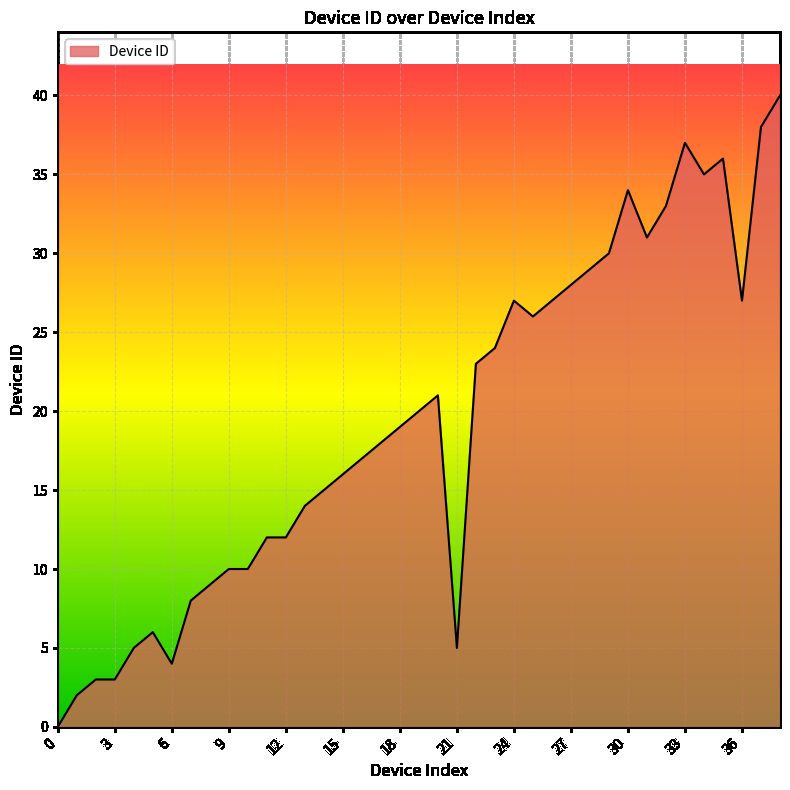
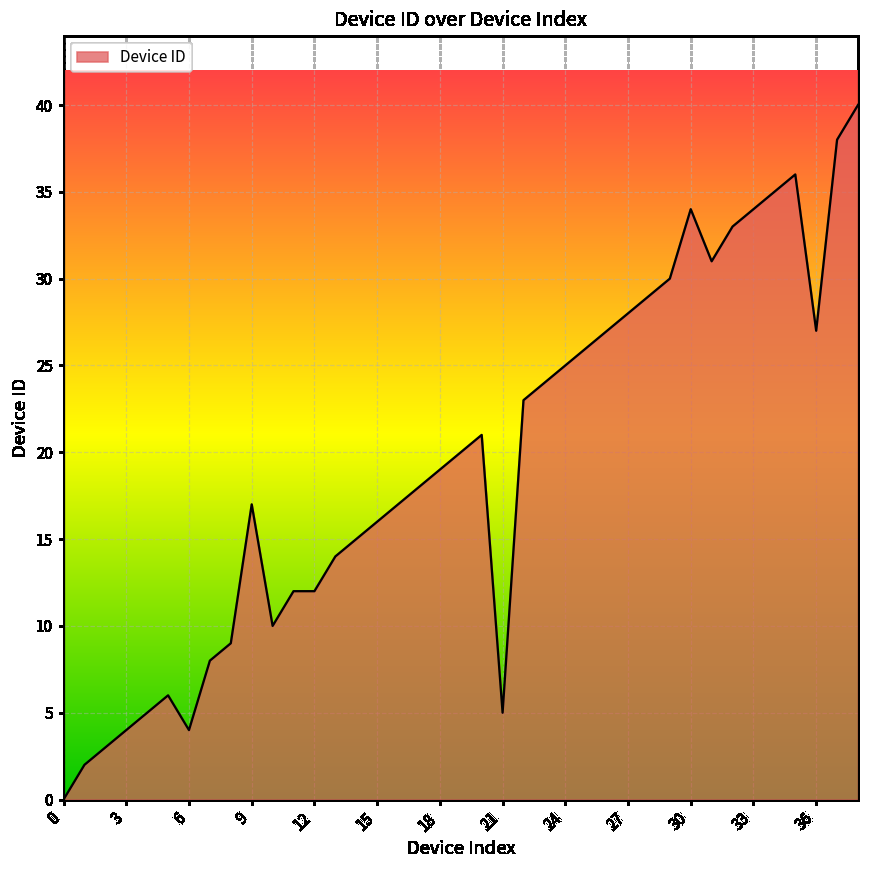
3: 3 -> 4
9: 10 -> 17
24: 27 -> 25
33: 37 -> 34
